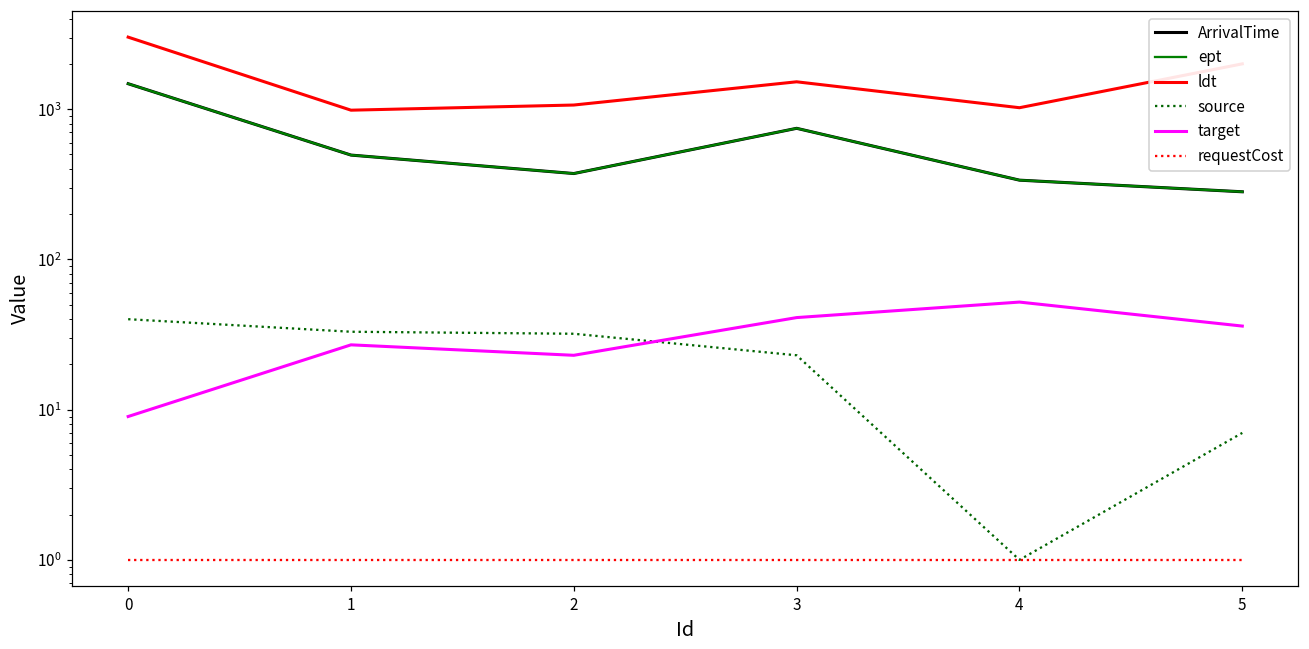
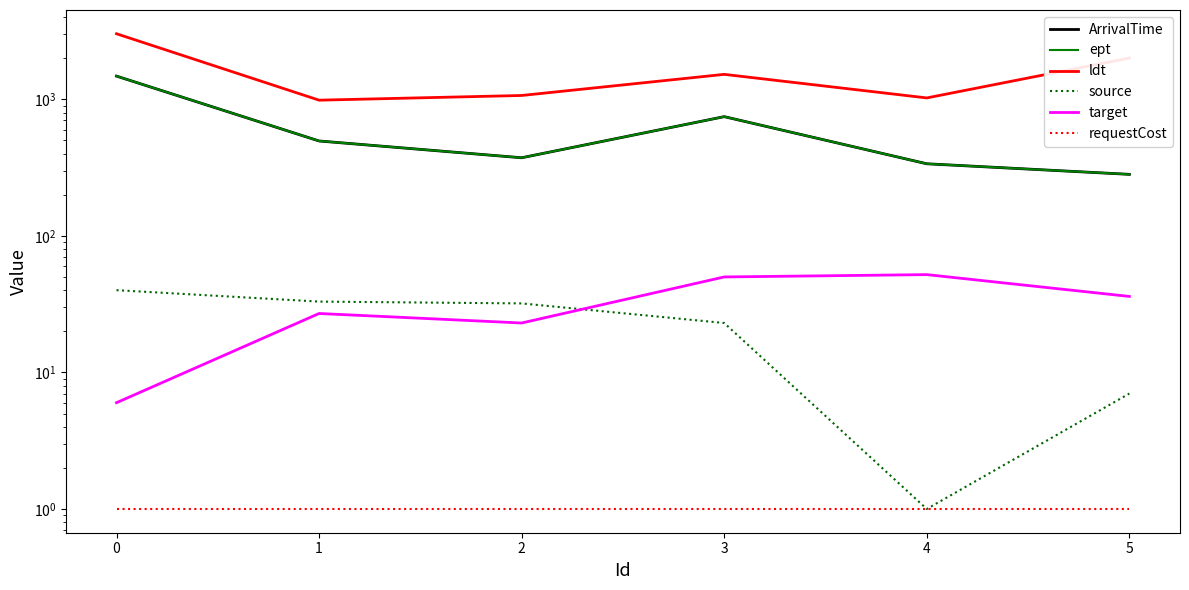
target, 0: 9 -> 6
target, 3: 41 -> 50
